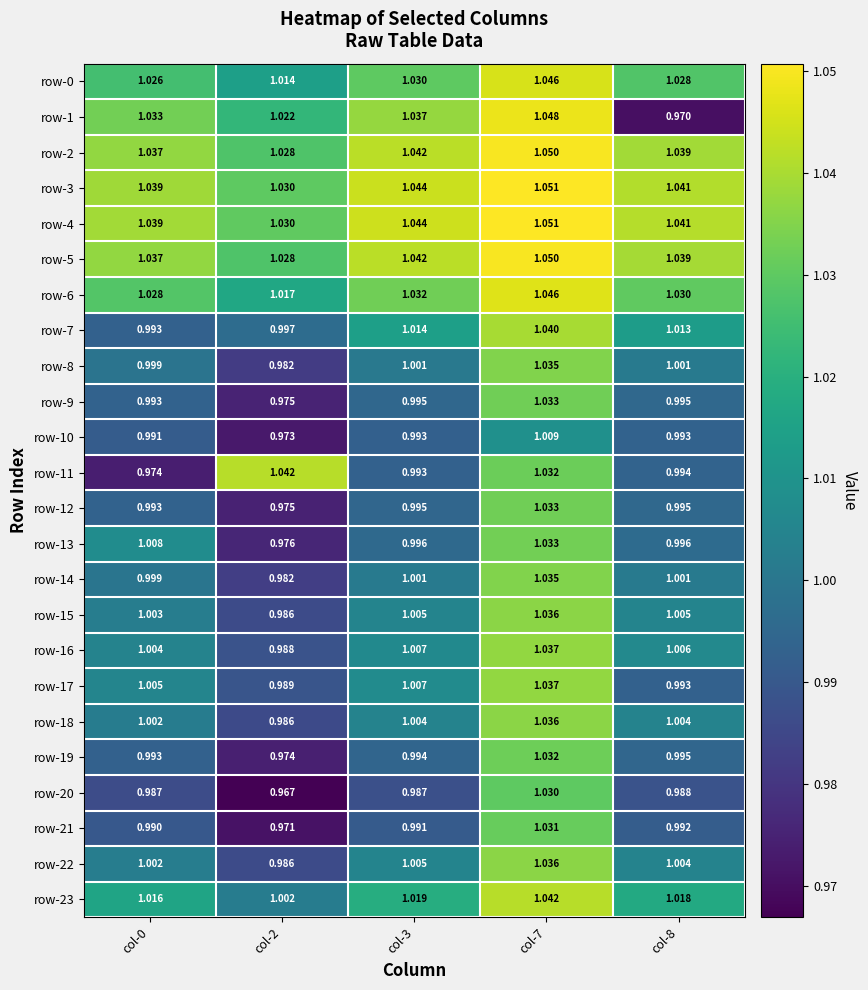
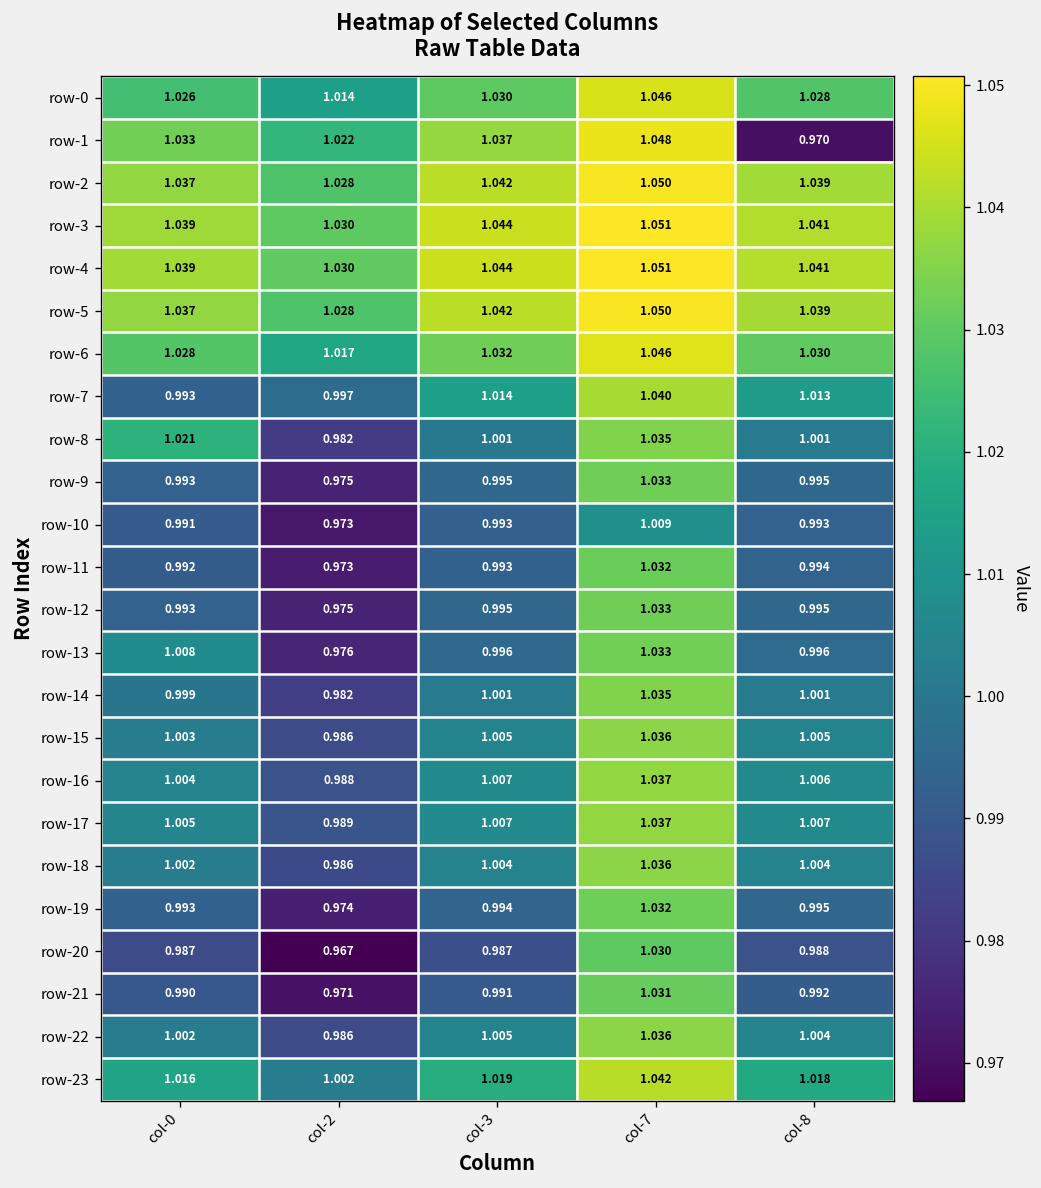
row-8, col-0: 0.999 -> 1.021
row-11, col-0: 0.974 -> 0.992
row-11, col-2: 1.042 -> 0.973
row-17, col-8: 0.993 -> 1.007
